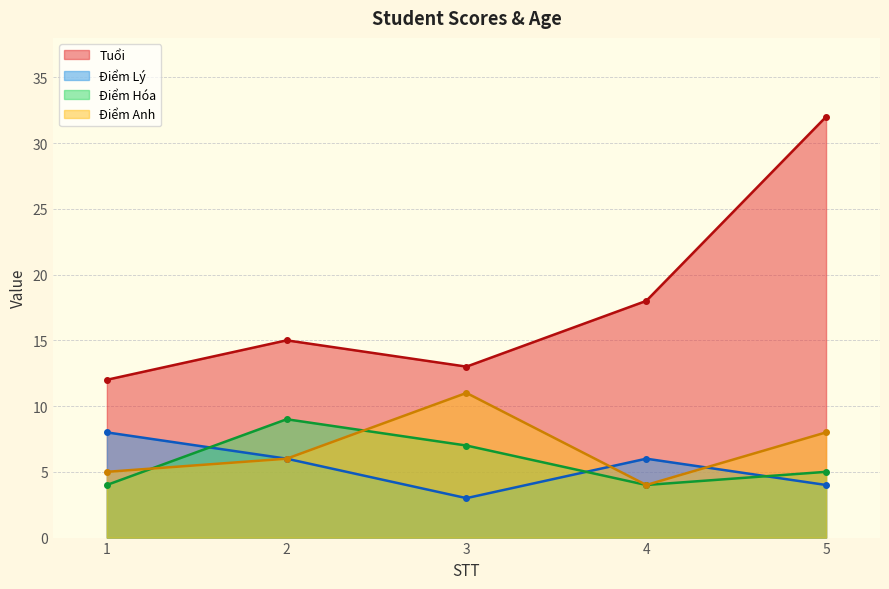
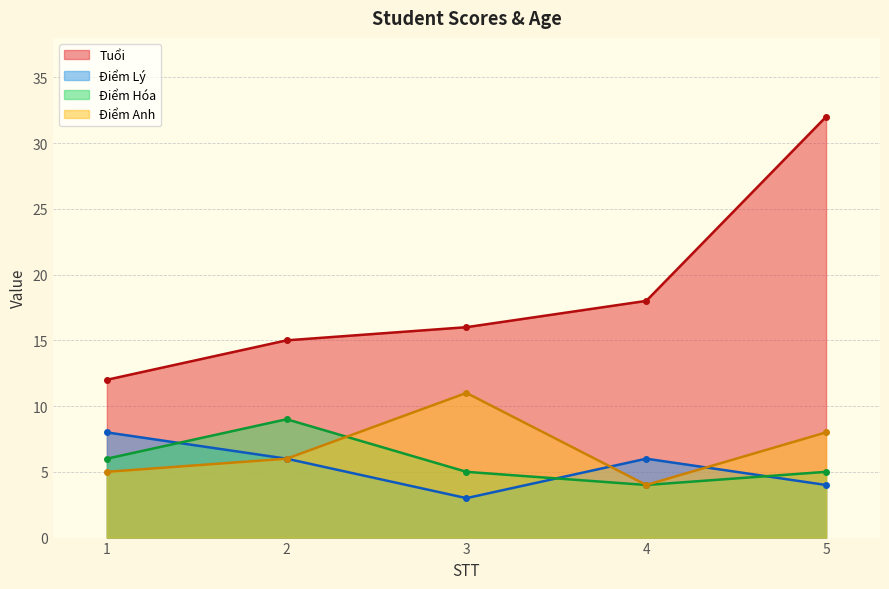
Điểm Hóa, 1: 4 -> 6
Tuổi, 3: 13 -> 16
Điểm Hóa, 3: 7 -> 5
